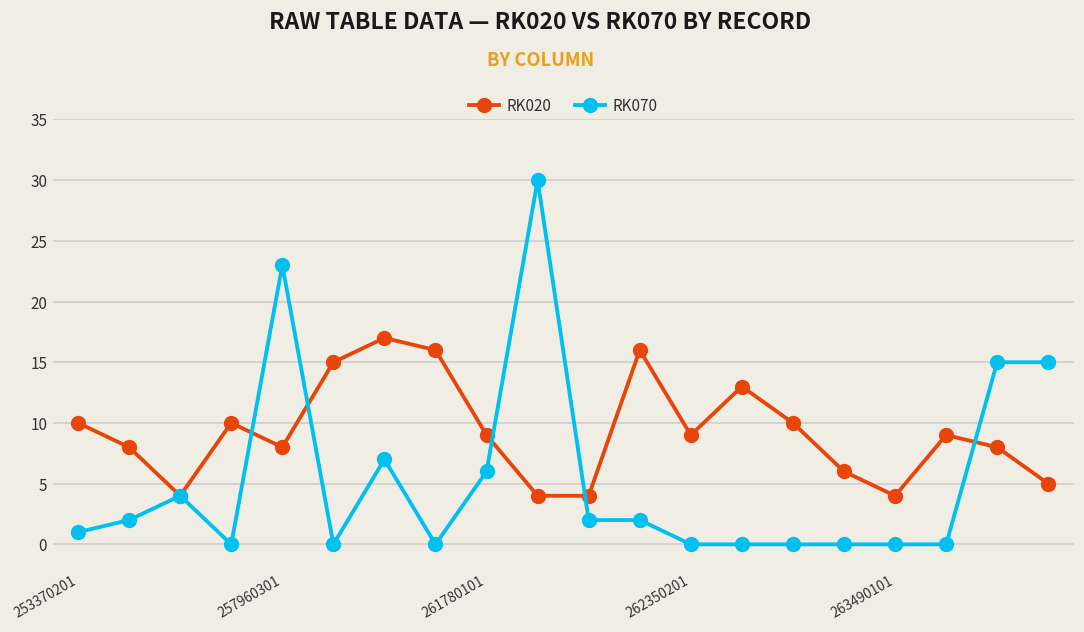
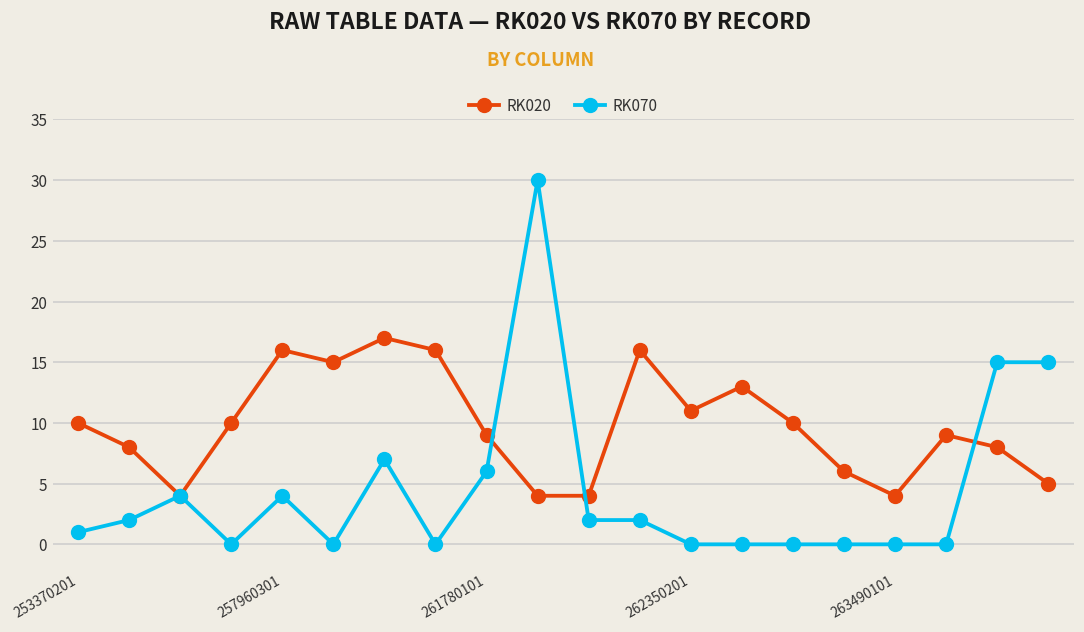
RK020, 257960301: 8 -> 16
RK070, 257960301: 23 -> 4
RK020, 262350201: 9 -> 11
